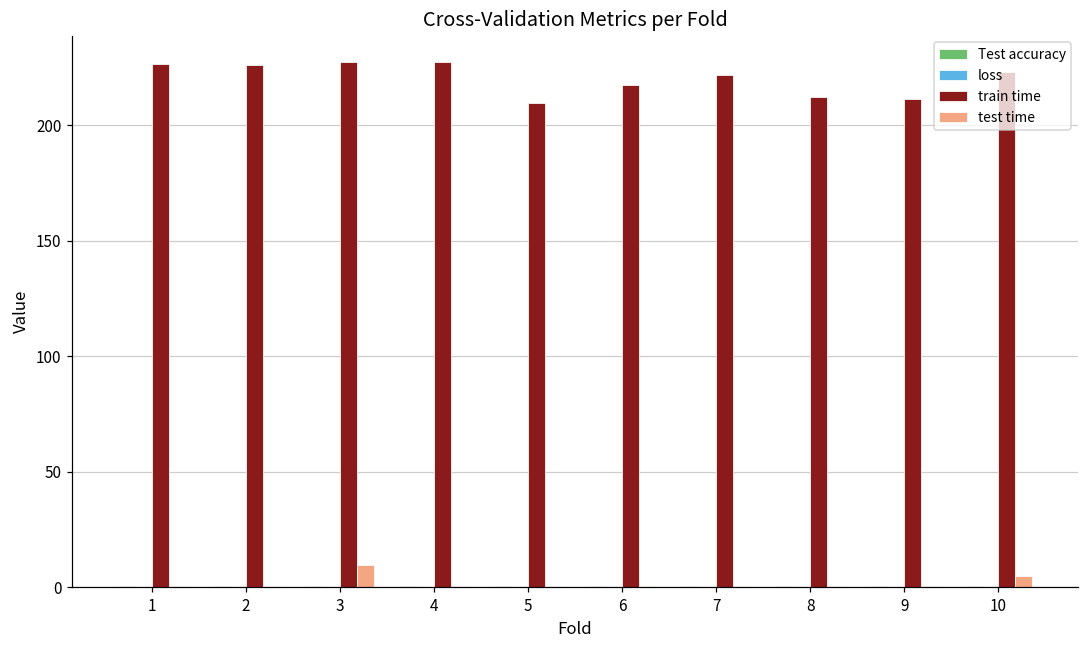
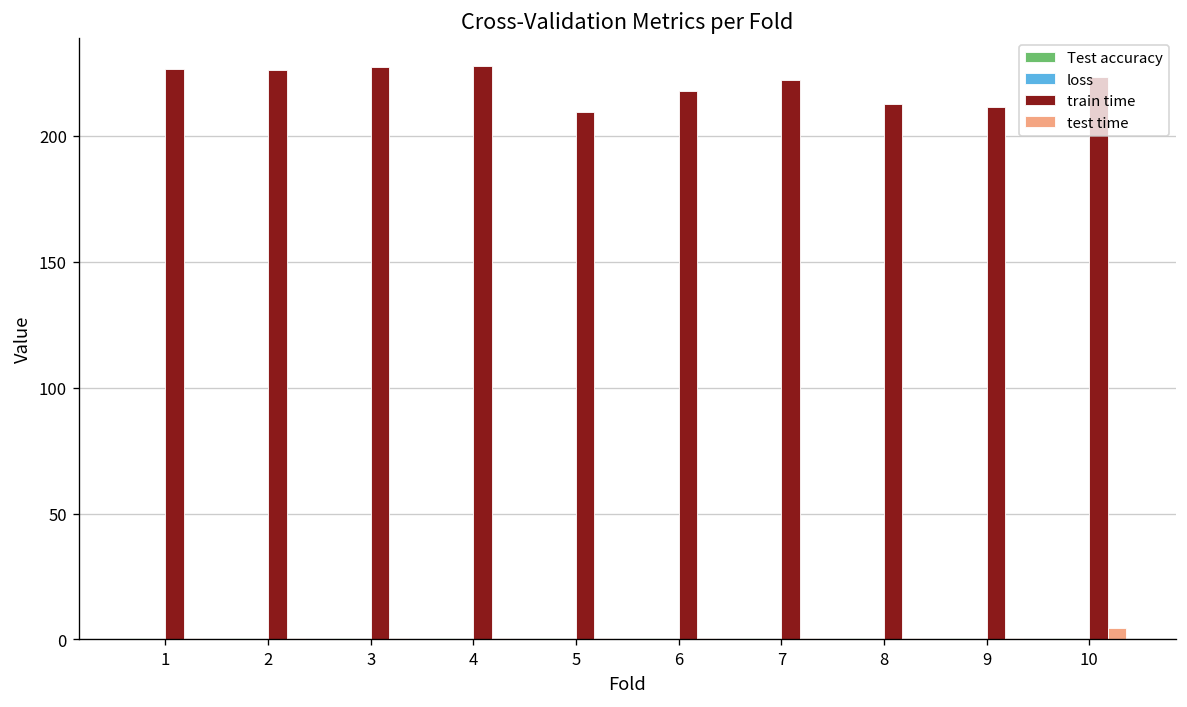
test time, 3: 9 -> 0
